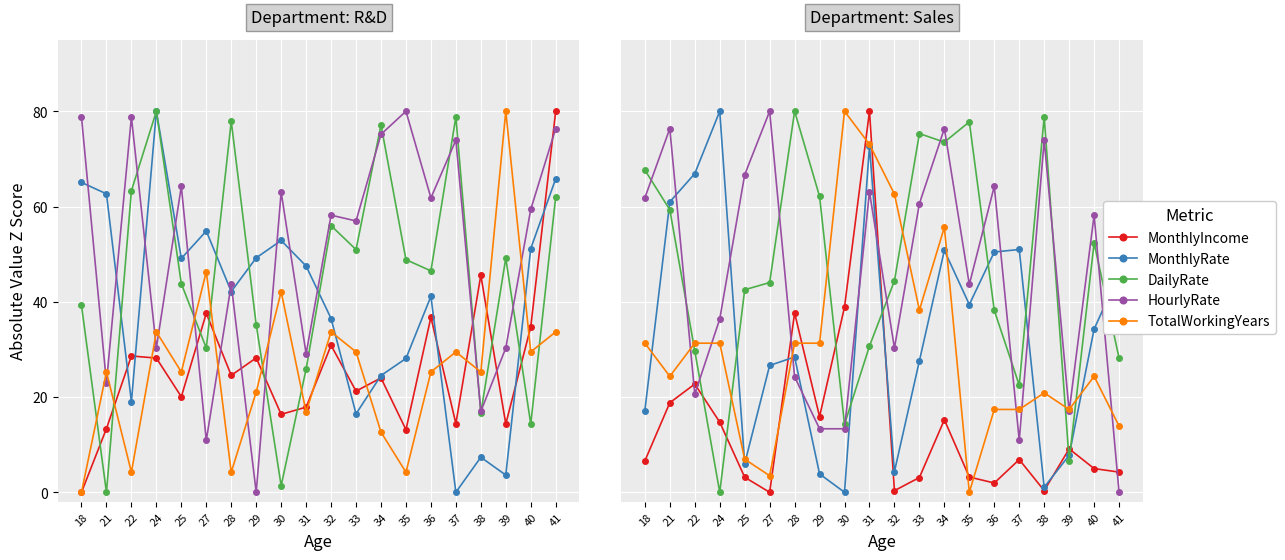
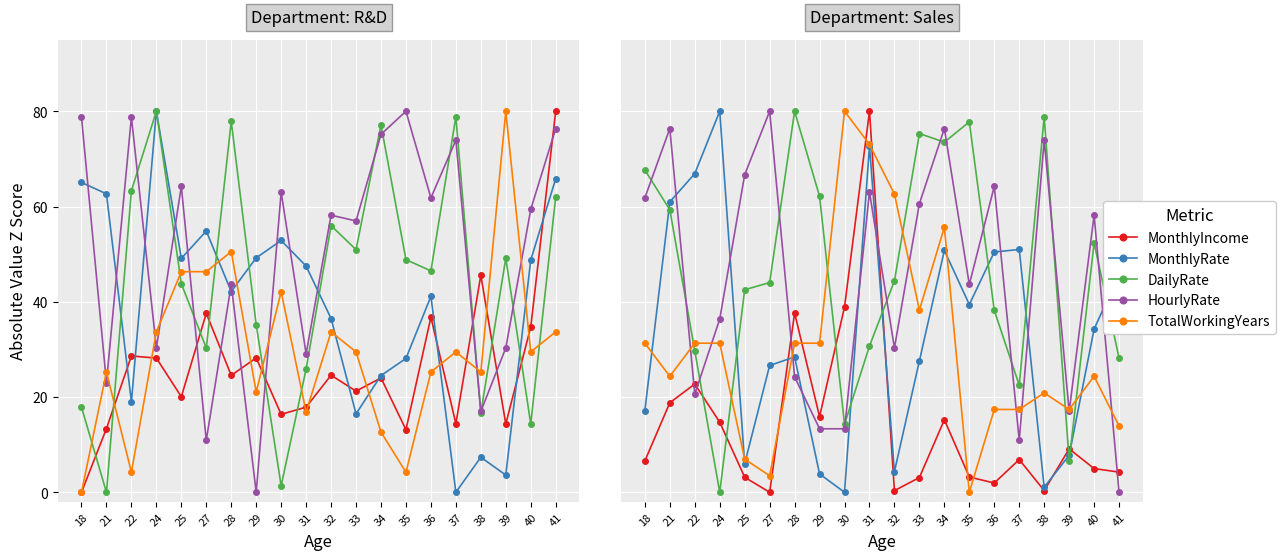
Department: R&D, DailyRate, 18: 39 -> 18
Department: R&D, TotalWorkingYears, 25: 25 -> 46
Department: R&D, TotalWorkingYears, 28: 4 -> 51
Department: R&D, MonthlyIncome, 32: 31 -> 25
Department: R&D, MonthlyRate, 40: 51 -> 49
